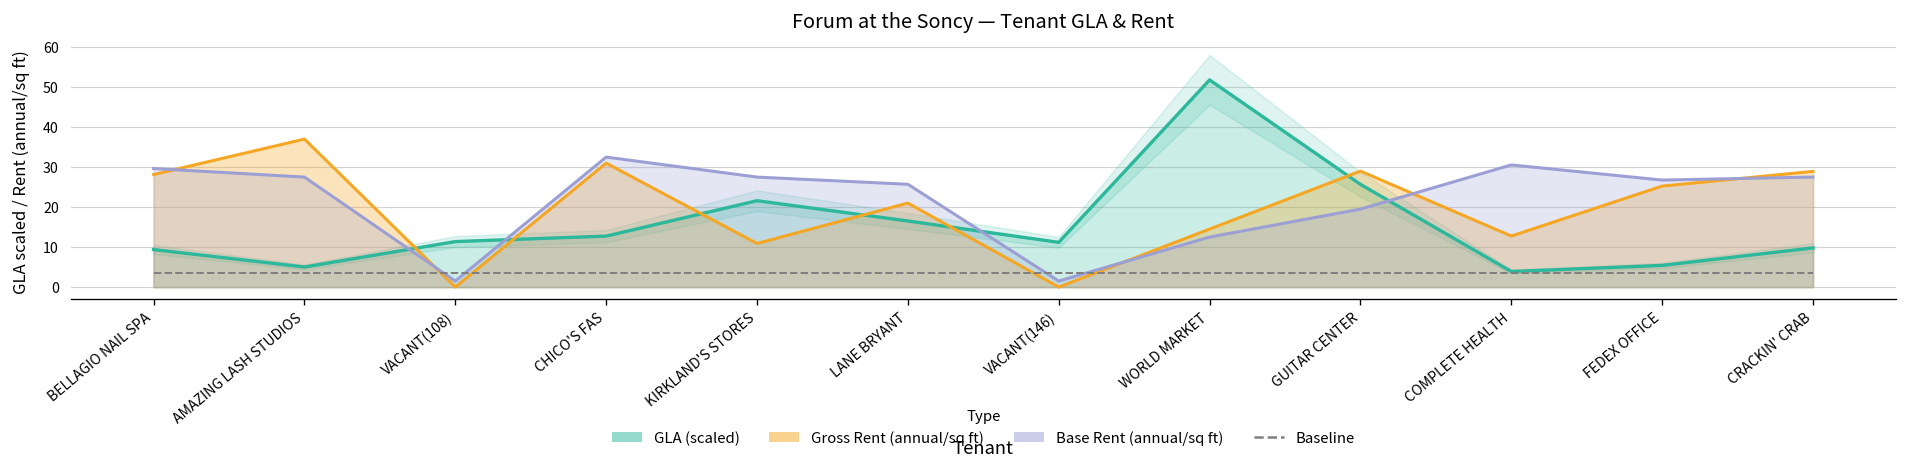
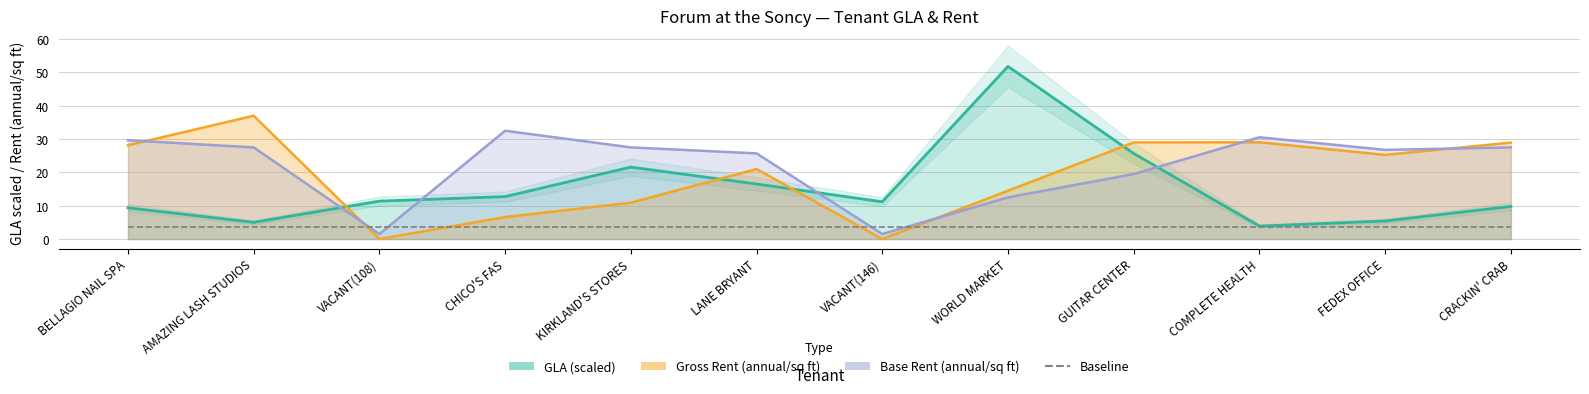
Gross Rent (annual/sq ft), CHICO'S FAS: 31 -> 7
Gross Rent (annual/sq ft), COMPLETE HEALTH: 13 -> 29
